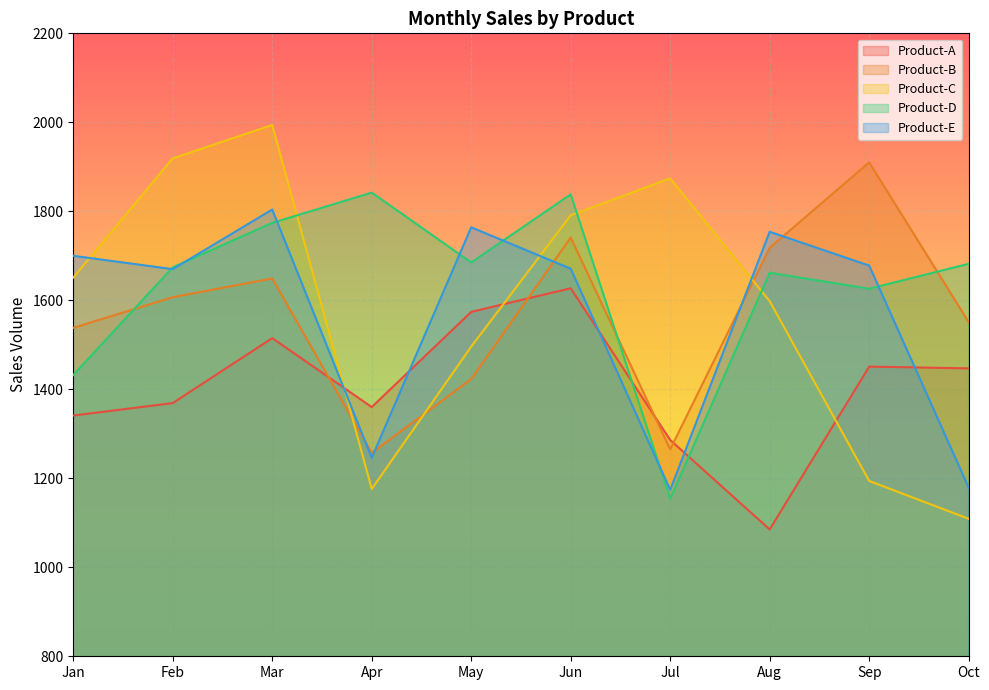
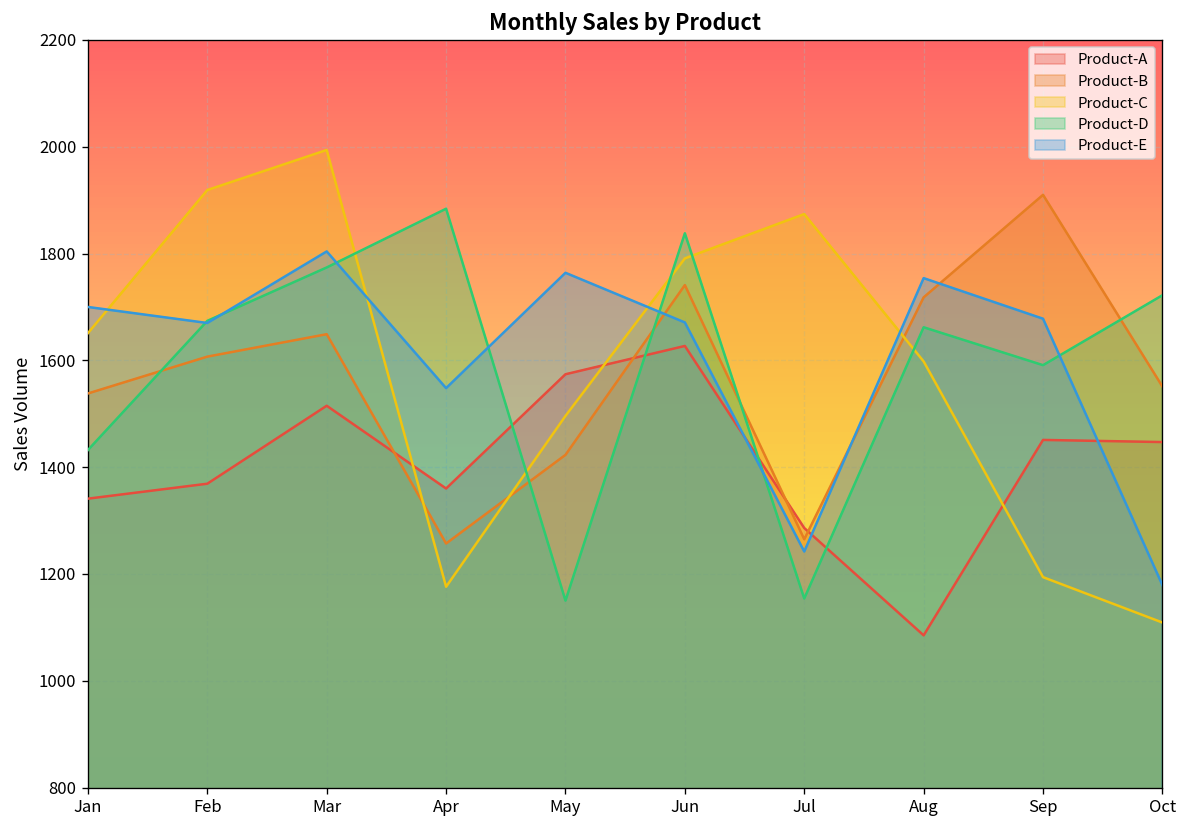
Product-D, Apr: 1840 -> 1880
Product-E, Apr: 1250 -> 1550
Product-D, May: 1690 -> 1150
Product-E, Jul: 1170 -> 1240
Product-D, Sep: 1630 -> 1590
Product-D, Oct: 1680 -> 1720
